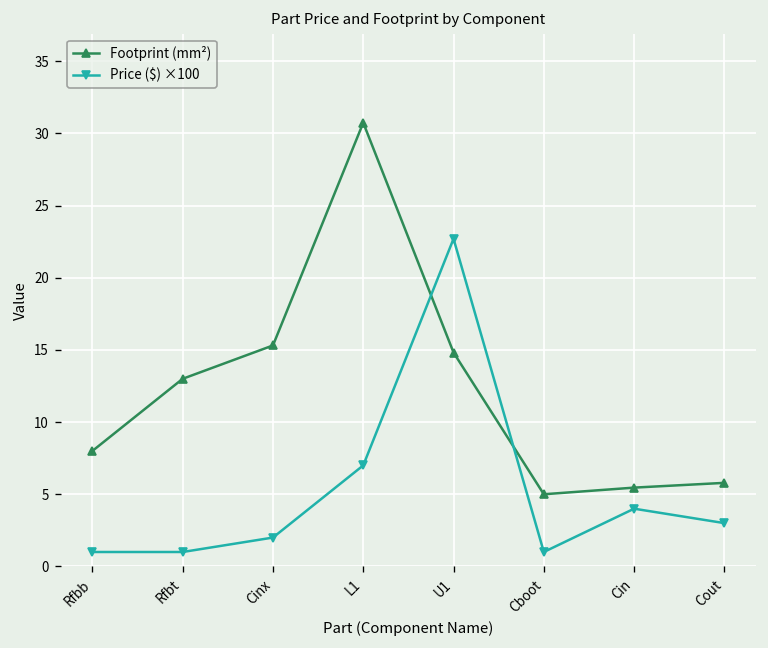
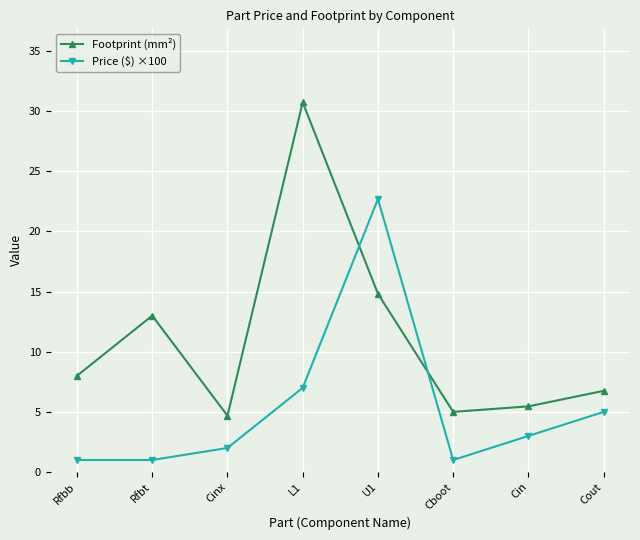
Footprint (mm²), Cinx: 15.3 -> 4.7
Price ($) ×100, Cin: 4.0 -> 3.0
Footprint (mm²), Cout: 5.8 -> 6.8
Price ($) ×100, Cout: 3.0 -> 5.0
